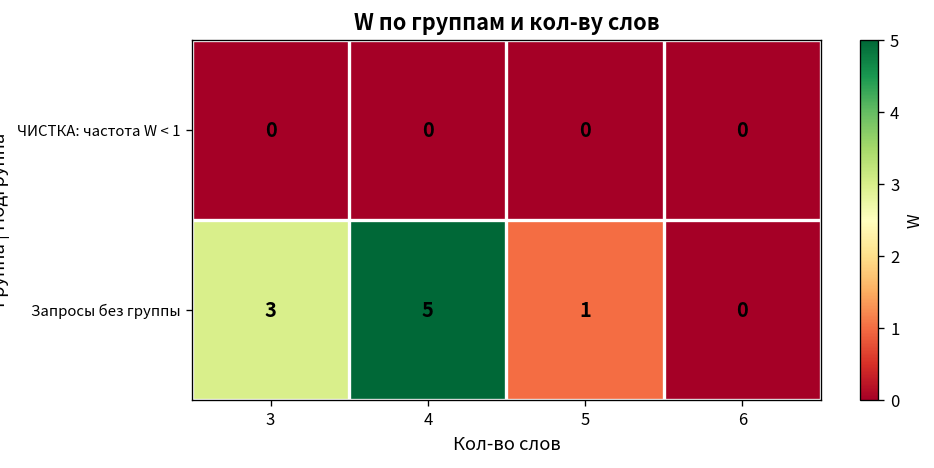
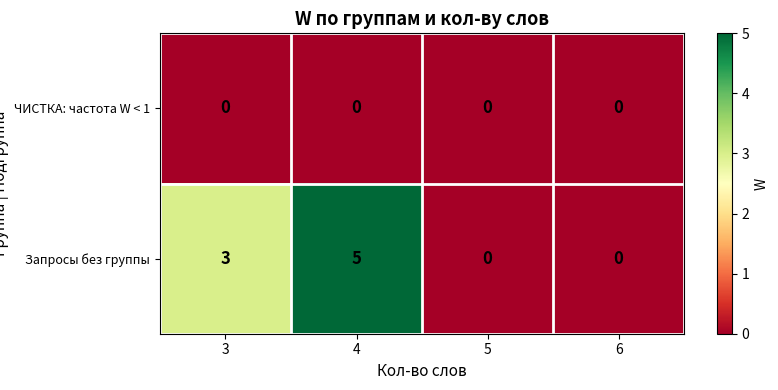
Запросы без группы, 5: 1 -> 0
